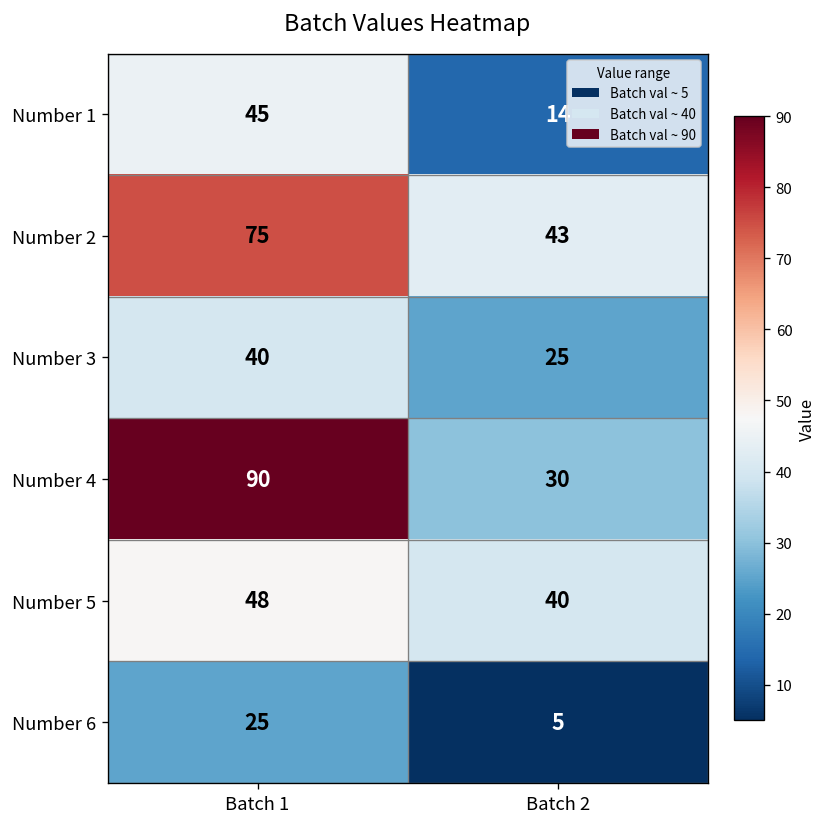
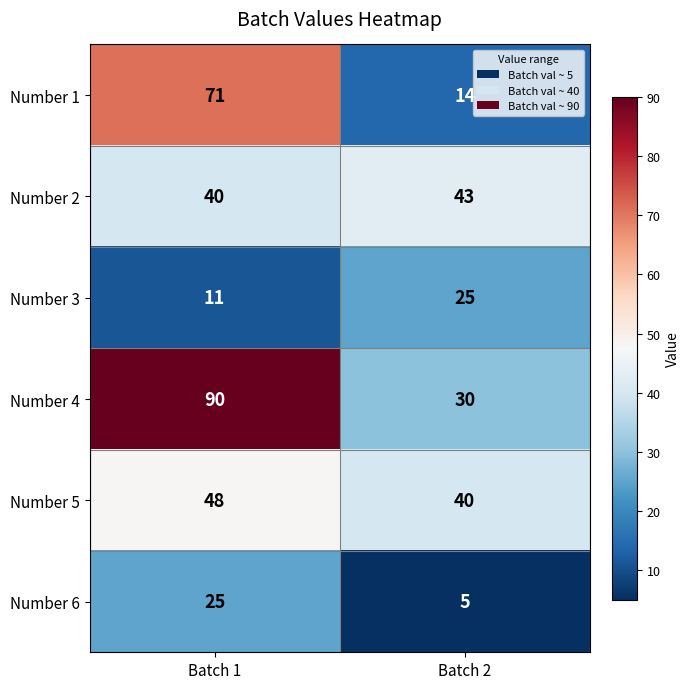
Number 1, Batch 1: 45 -> 71
Number 2, Batch 1: 75 -> 40
Number 3, Batch 1: 40 -> 11
